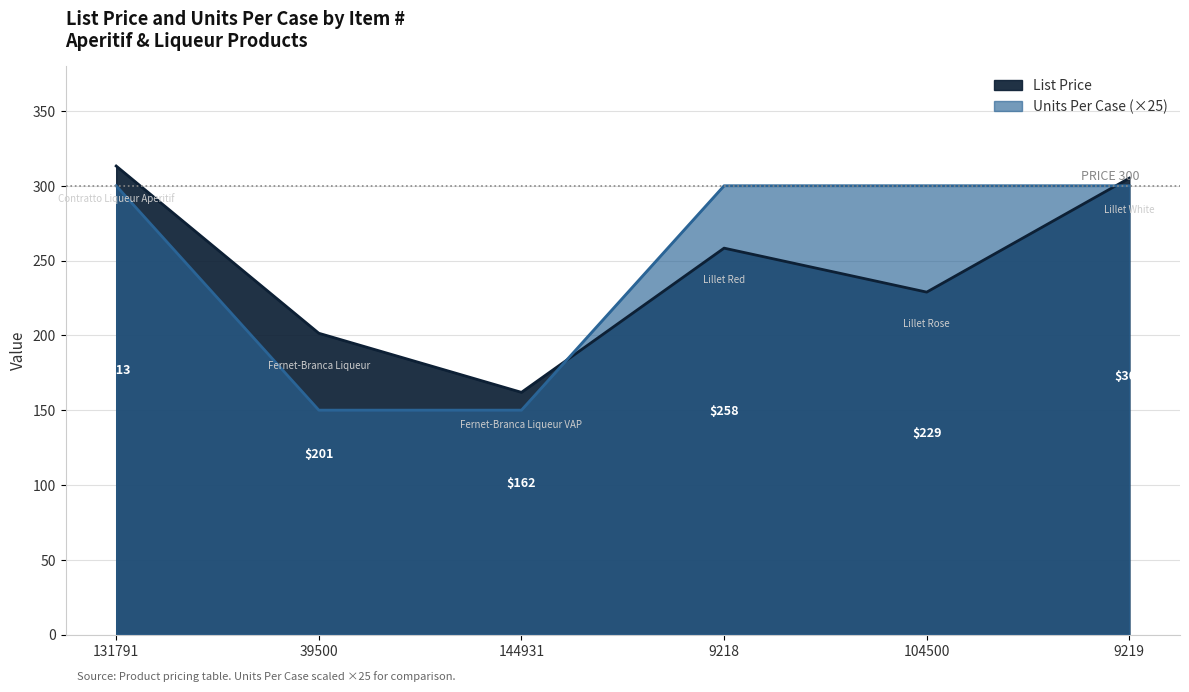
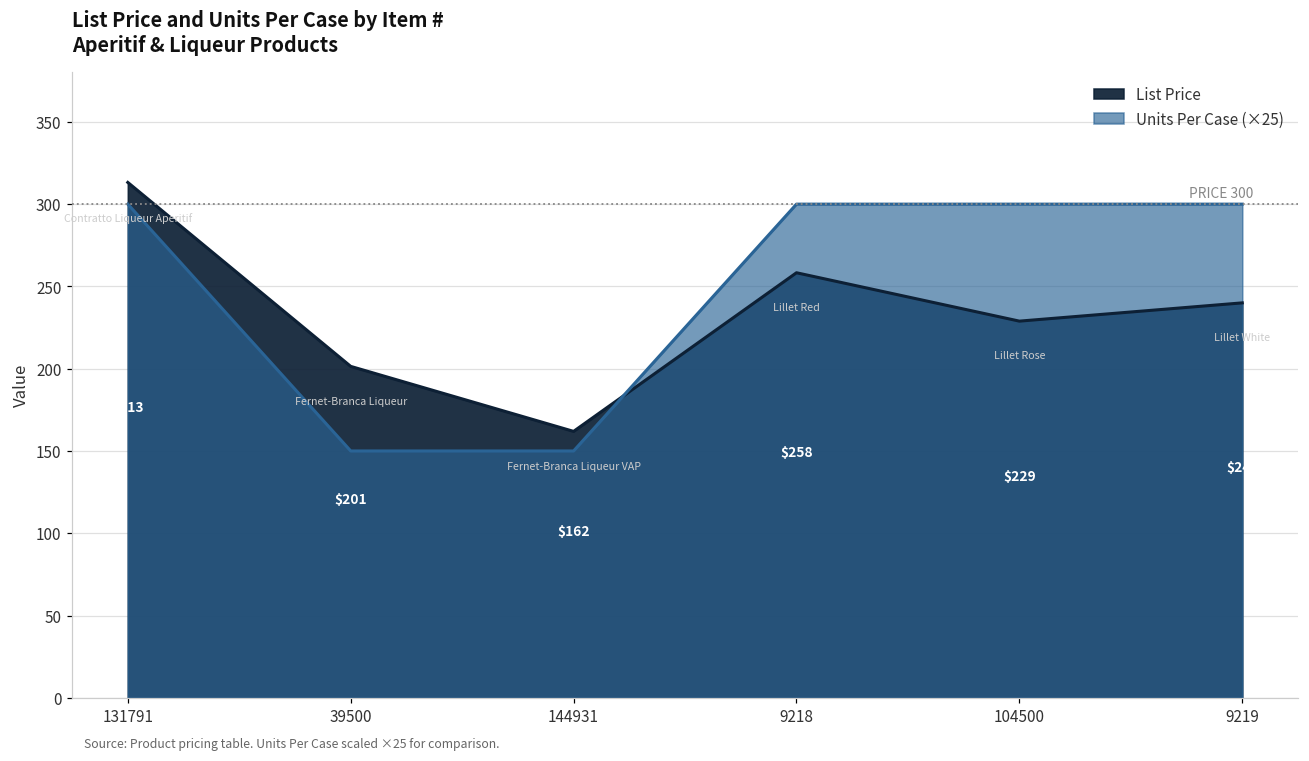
List Price, 9219: 305 -> 240
